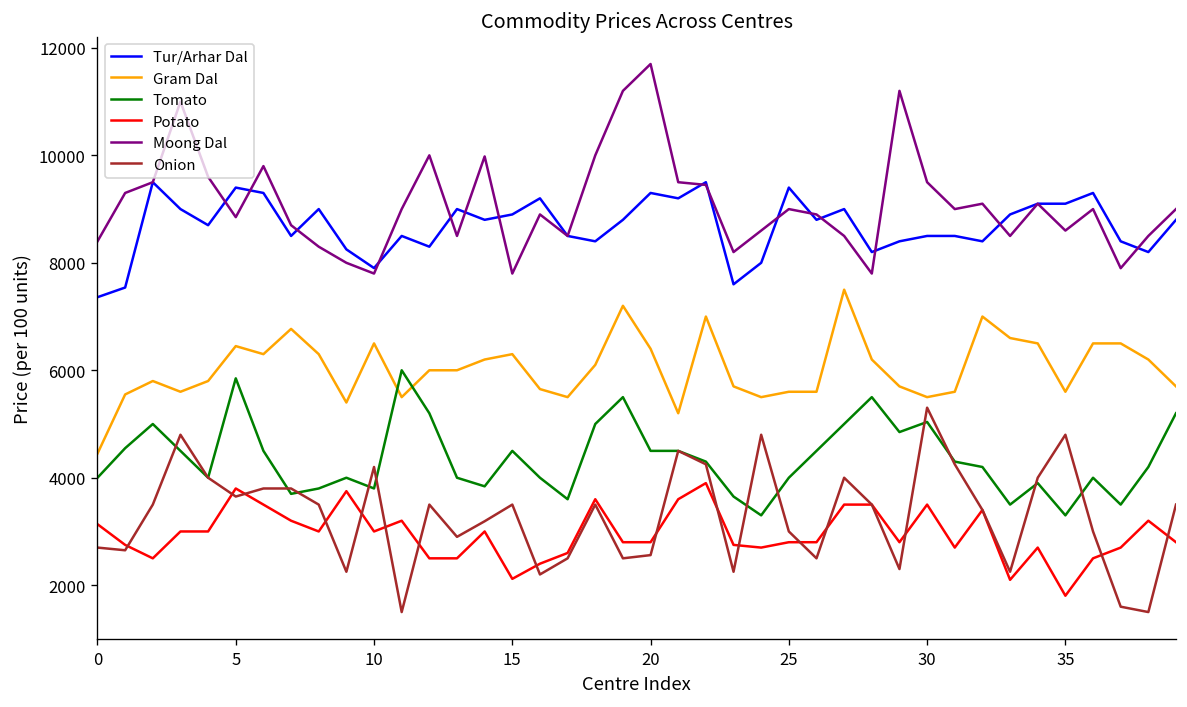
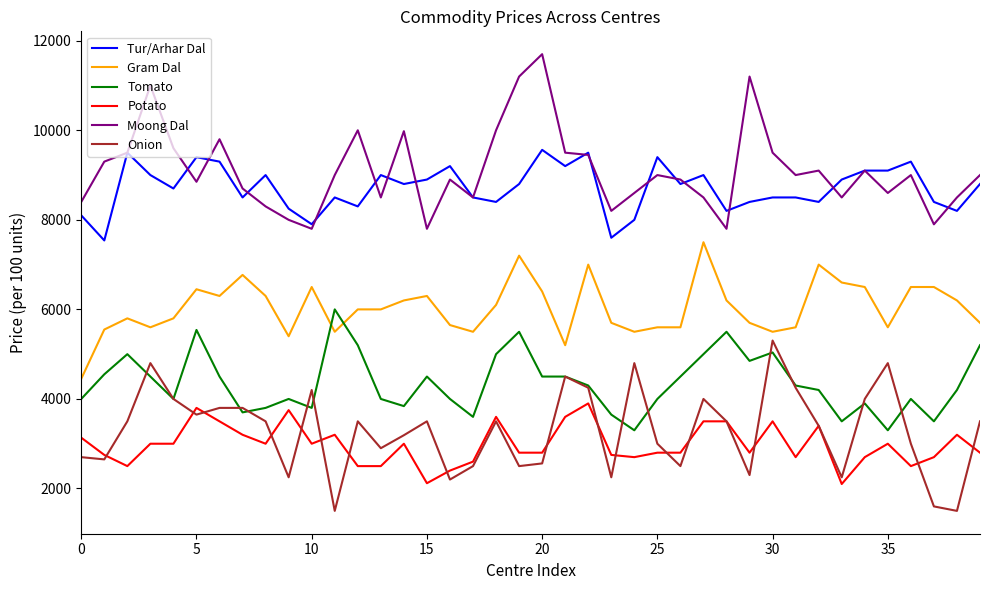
Tur/Arhar Dal, 0: 7400 -> 8100
Tomato, 5: 5900 -> 5500
Tur/Arhar Dal, 20: 9300 -> 9600
Potato, 35: 1800 -> 3000
